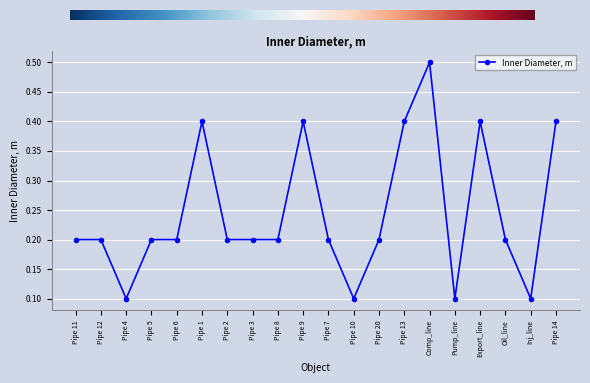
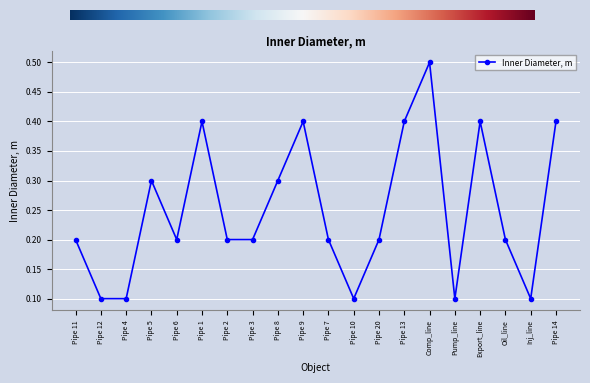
Pipe 12: 0.2 -> 0.1
Pipe 5: 0.2 -> 0.3
Pipe 8: 0.2 -> 0.3
